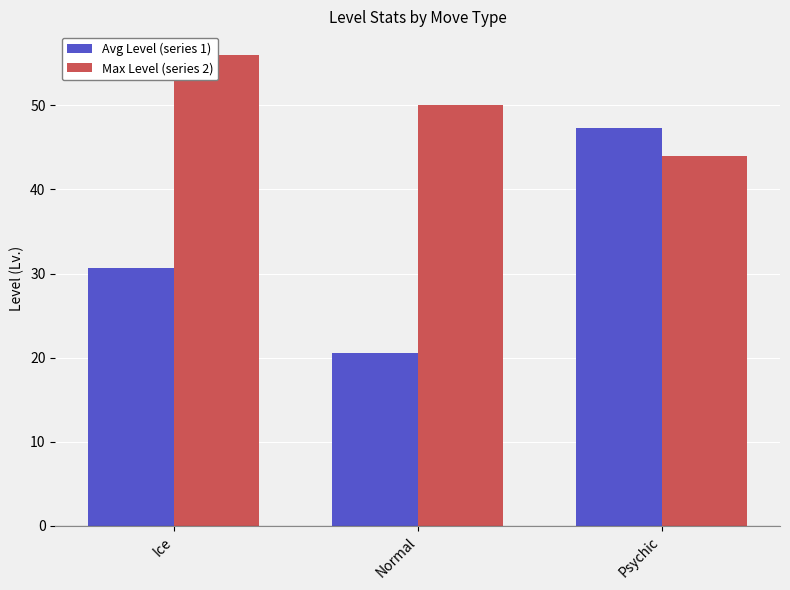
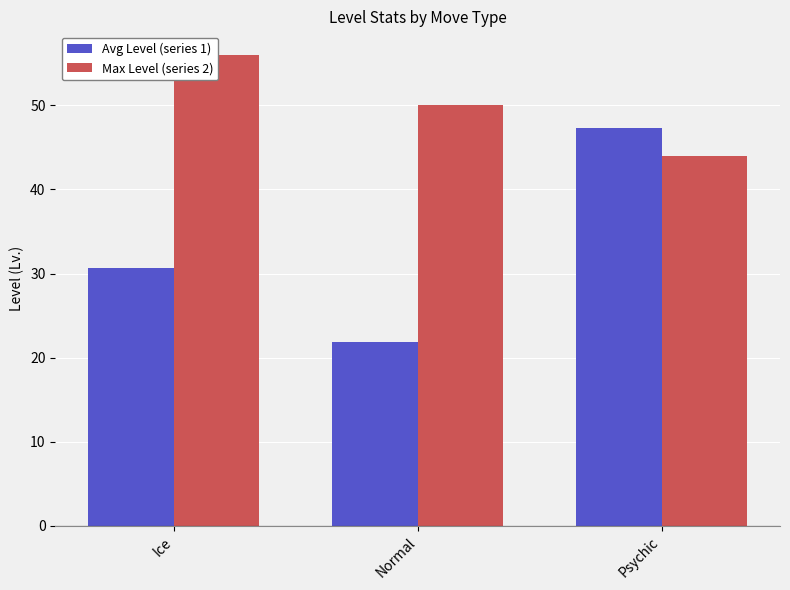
Avg Level (series 1), Normal: 21 -> 22
